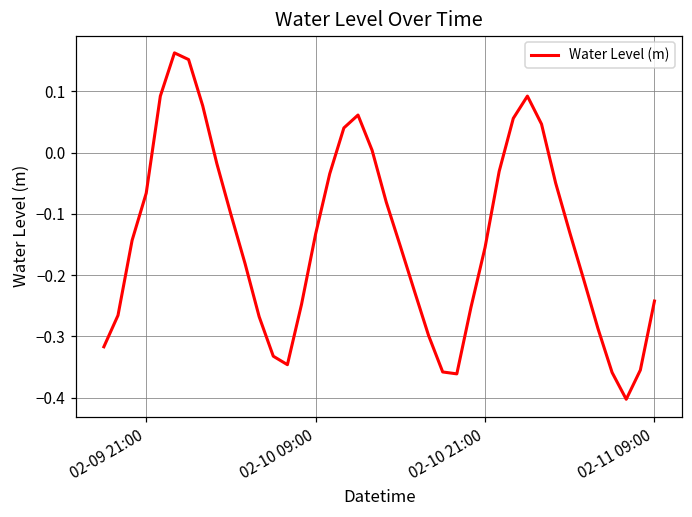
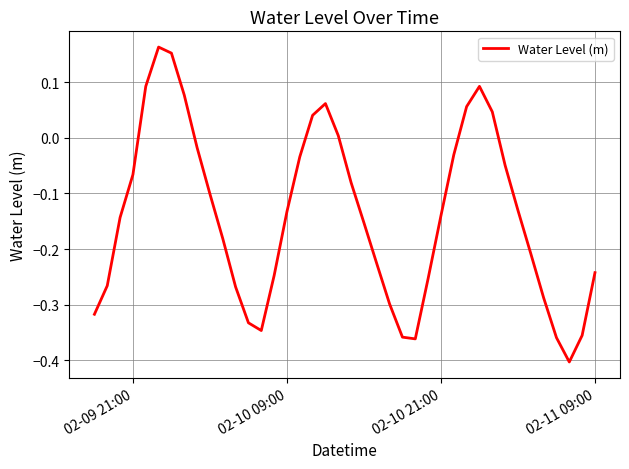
02-10 21:00: -0.15 -> -0.14
